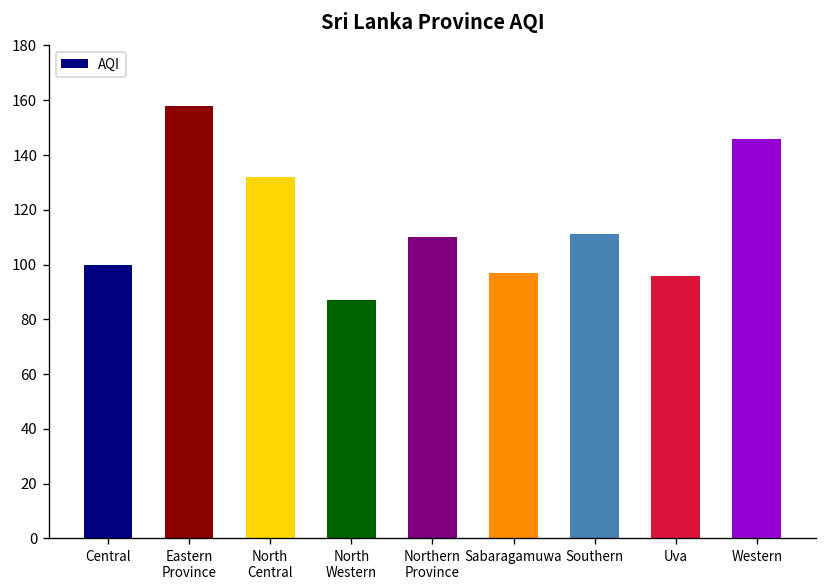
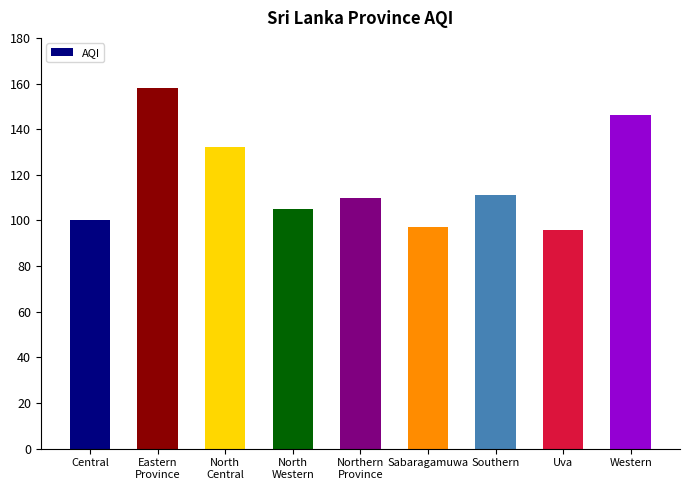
North Western: 87 -> 105
